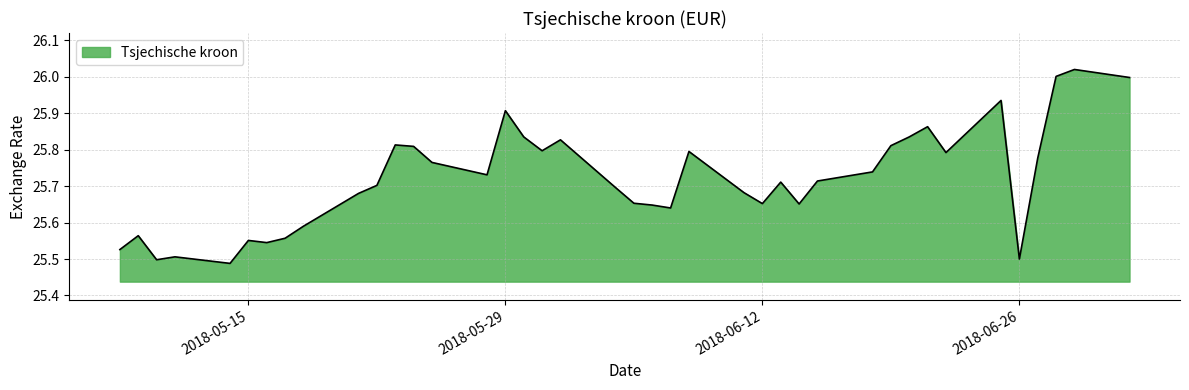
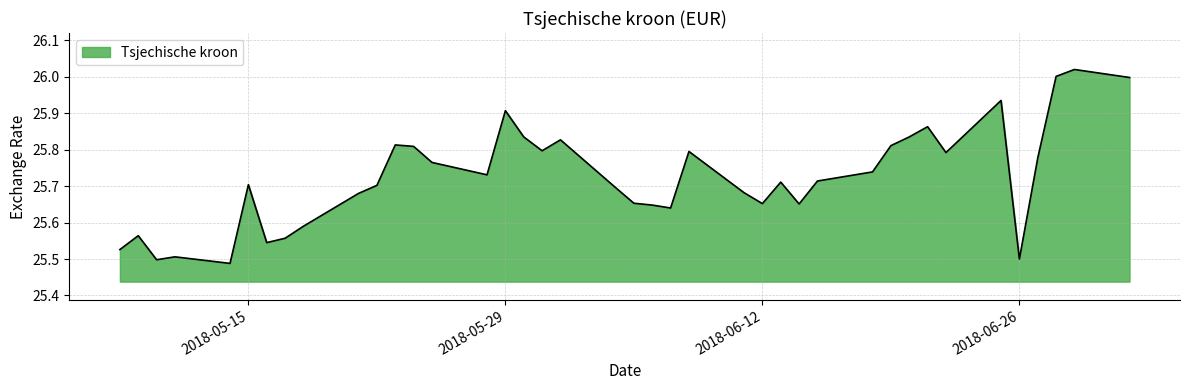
2018-05-15: 25.55 -> 25.70
